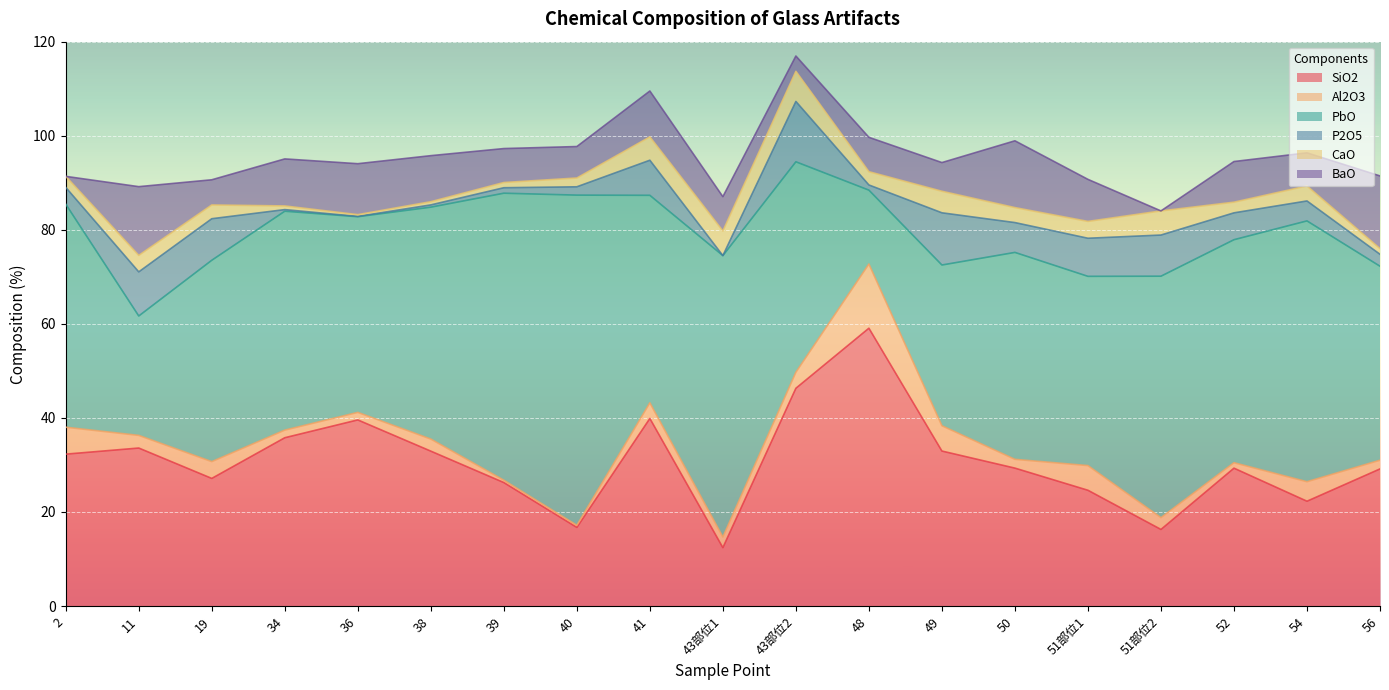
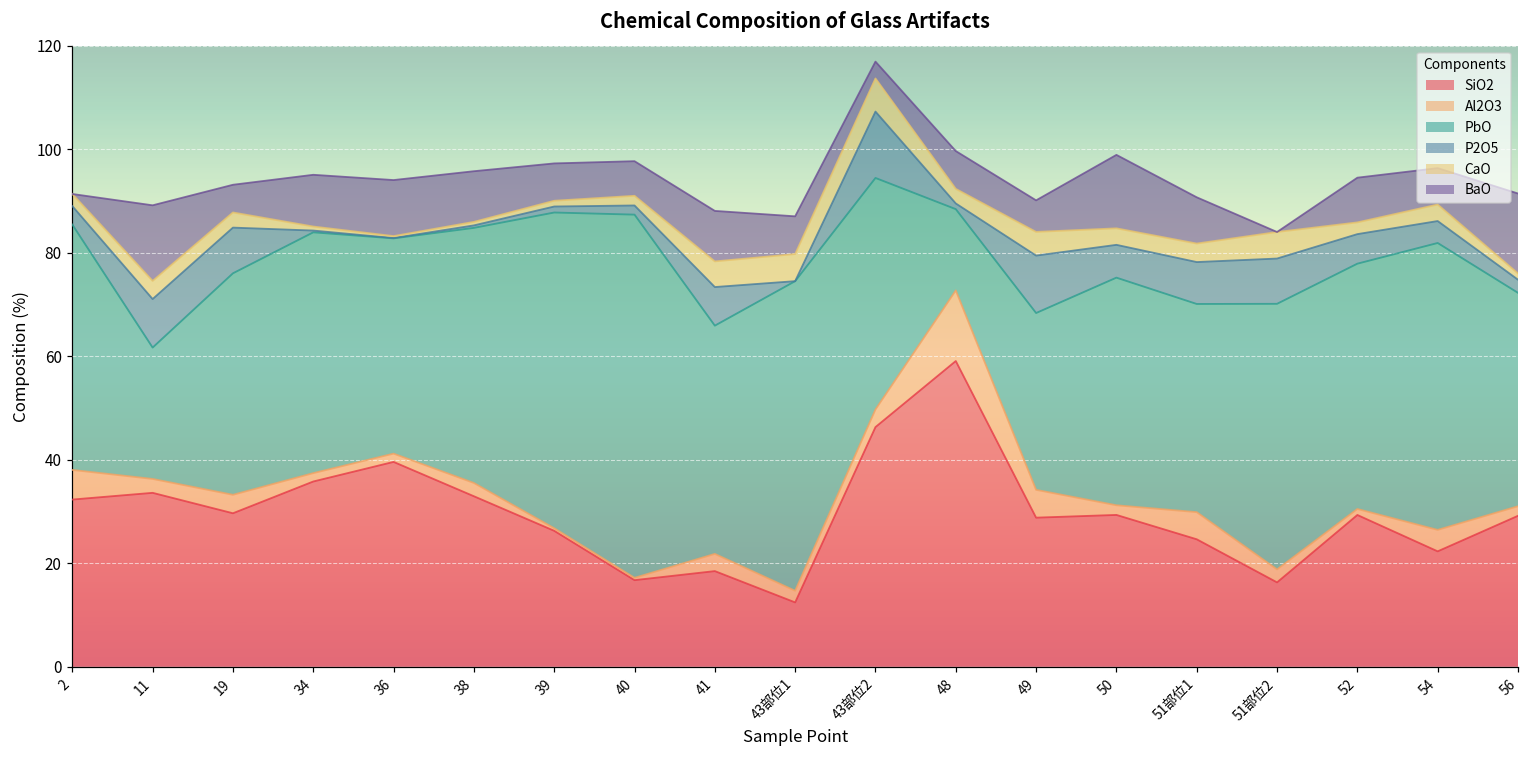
SiO2, 19: 27 -> 30
SiO2, 41: 40 -> 18
SiO2, 49: 33 -> 29
